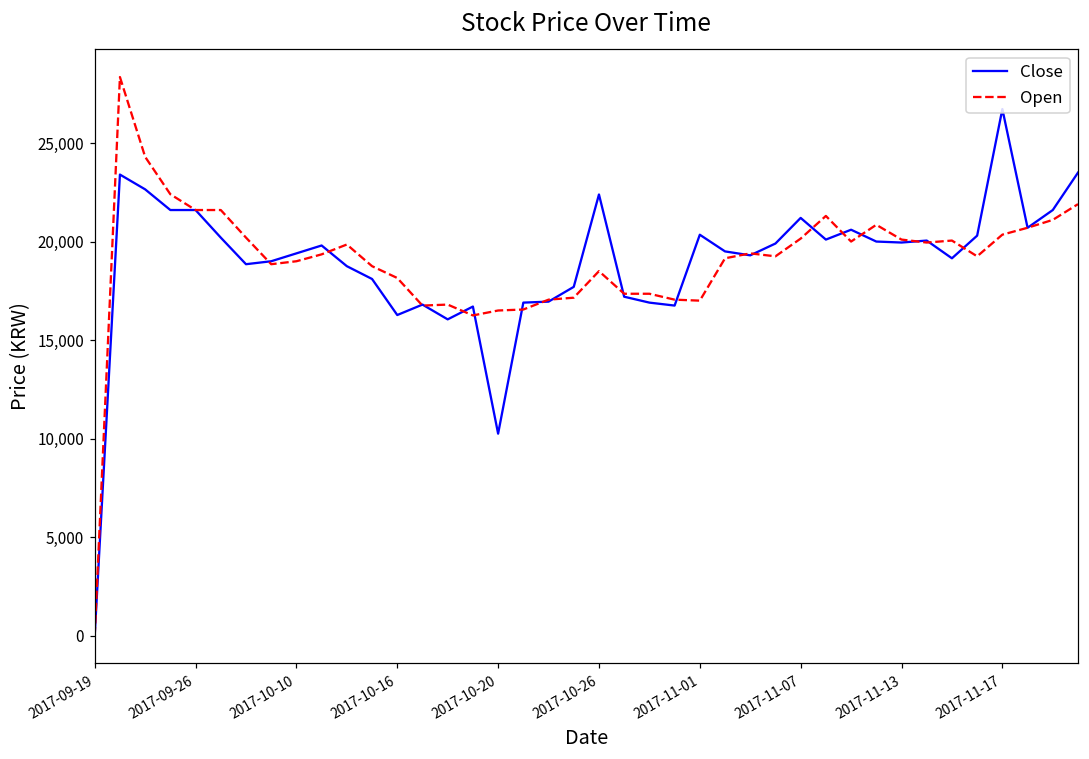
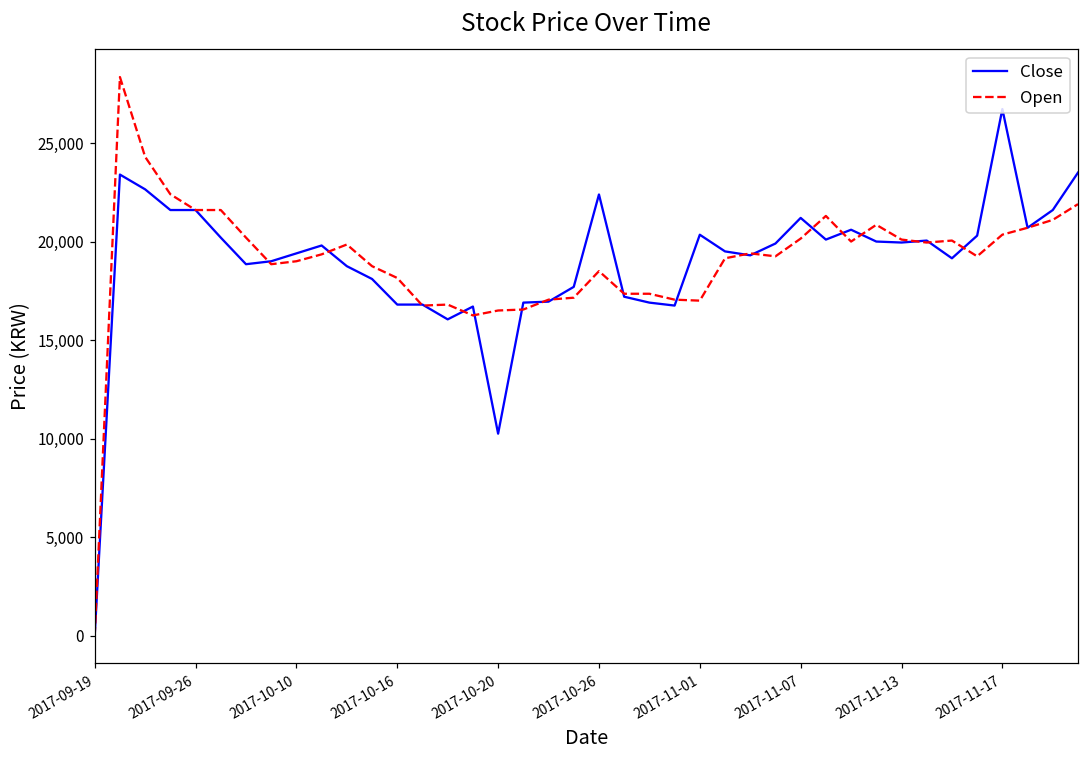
Close, 2017-10-16: 16,300 -> 16,800
